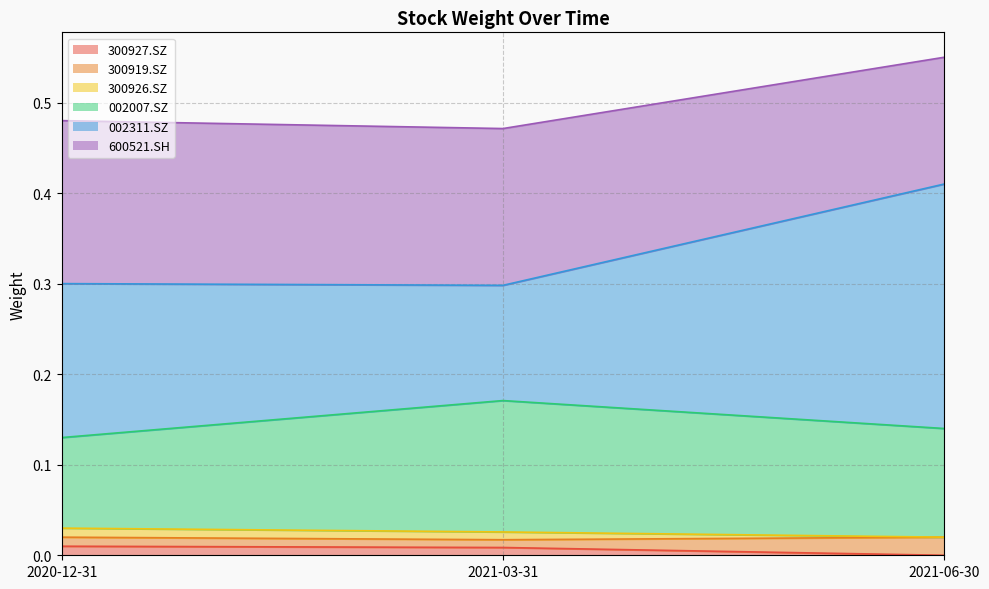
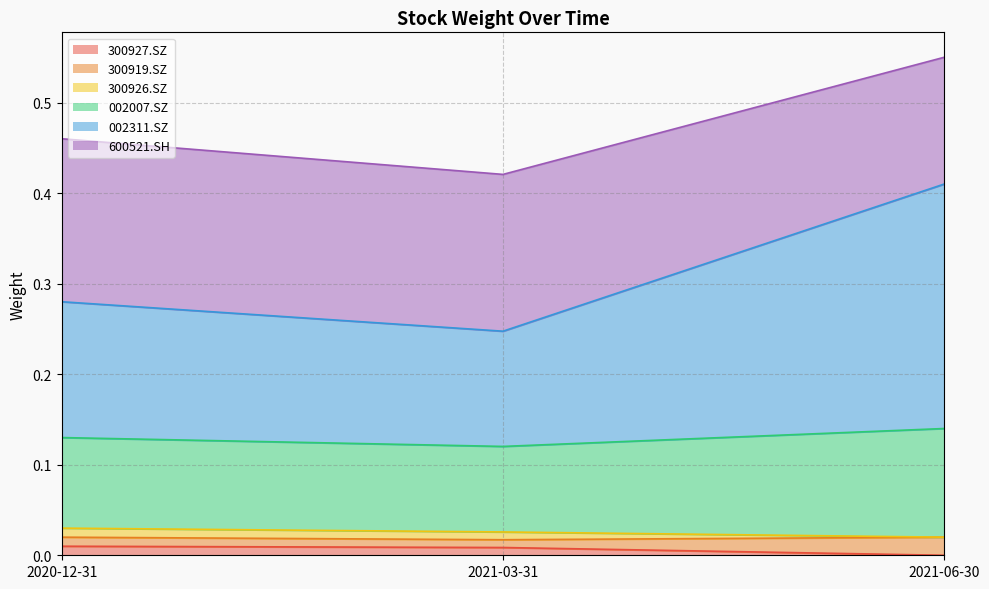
002311.SZ, 2020-12-31: 0.17 -> 0.15
002007.SZ, 2021-03-31: 0.15 -> 0.09
